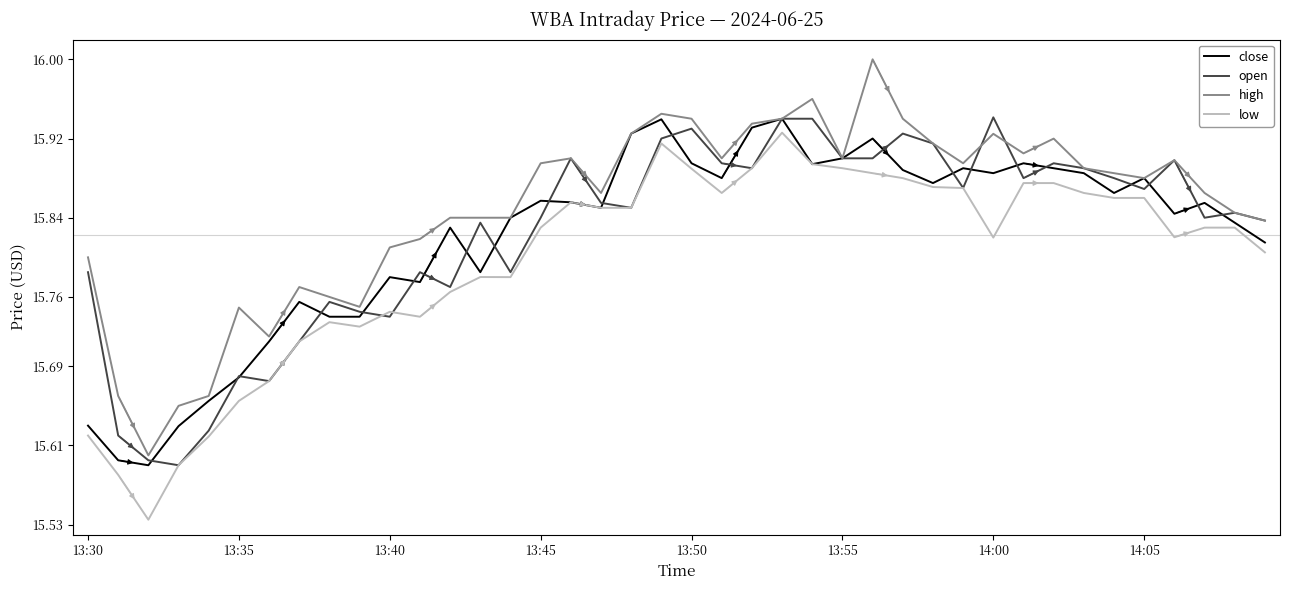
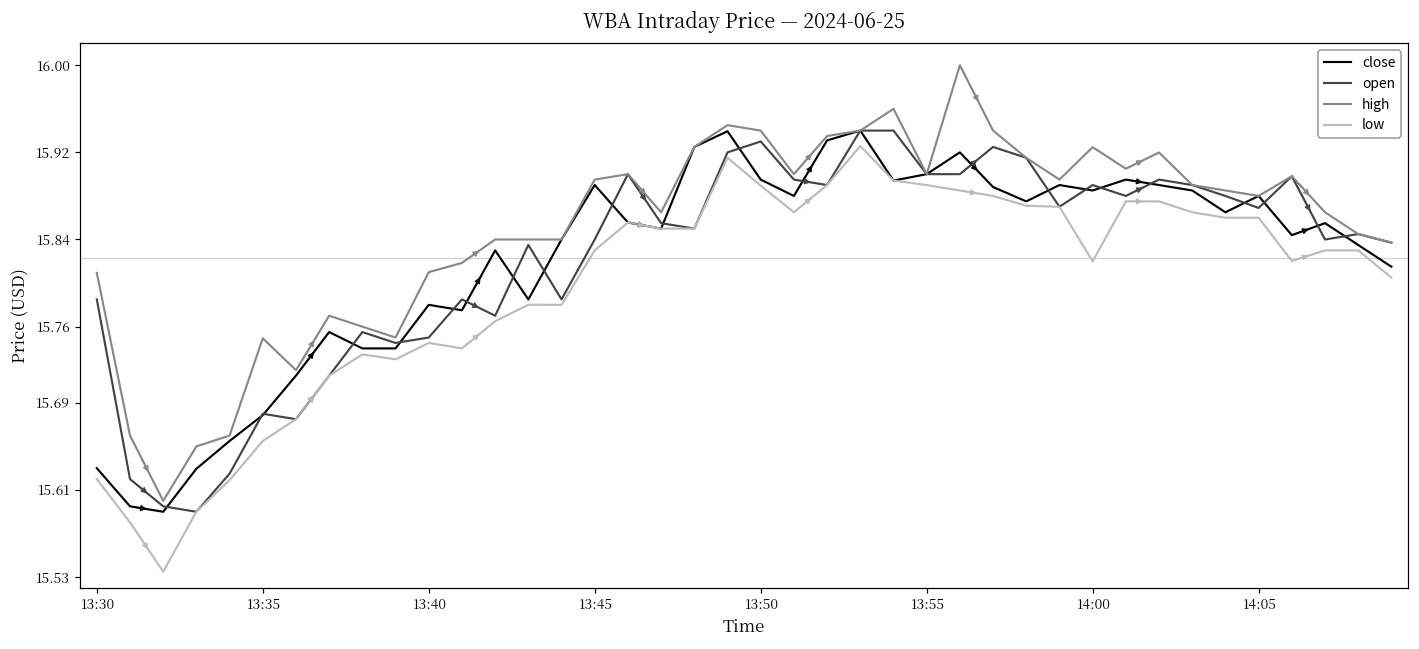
high, 13:30: 15.80 -> 15.81
open, 13:40: 15.74 -> 15.75
close, 13:45: 15.86 -> 15.89
open, 14:00: 15.94 -> 15.89
